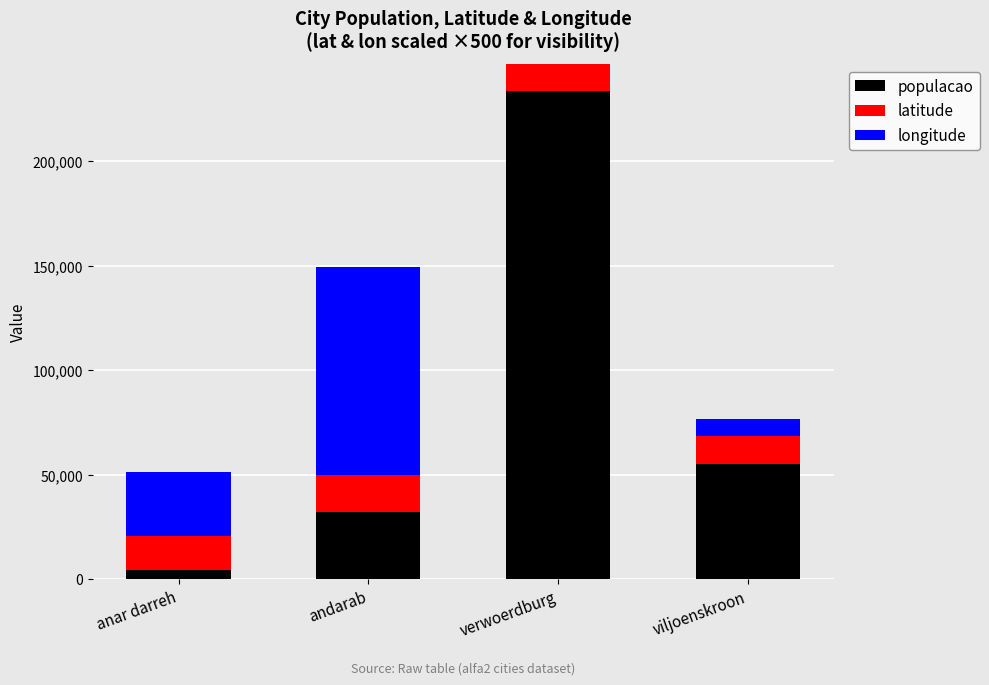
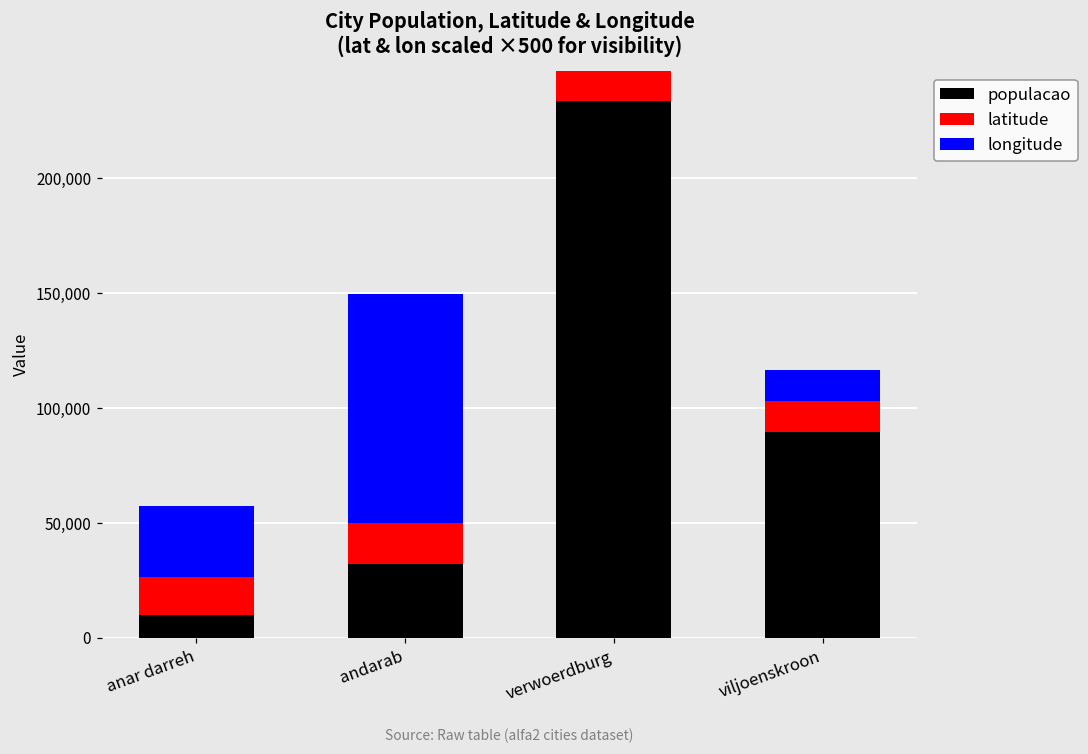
populacao, anar darreh: 4,000 -> 10,000
populacao, viljoenskroon: 55,000 -> 89,000
longitude, viljoenskroon: 8,000 -> 13,000
